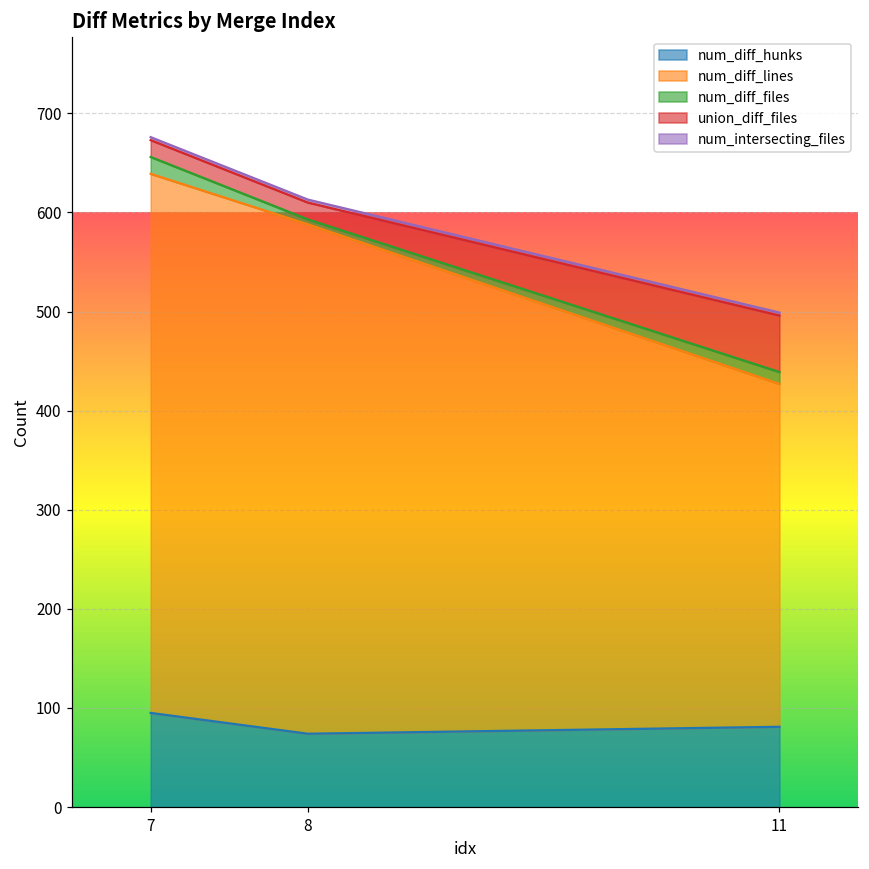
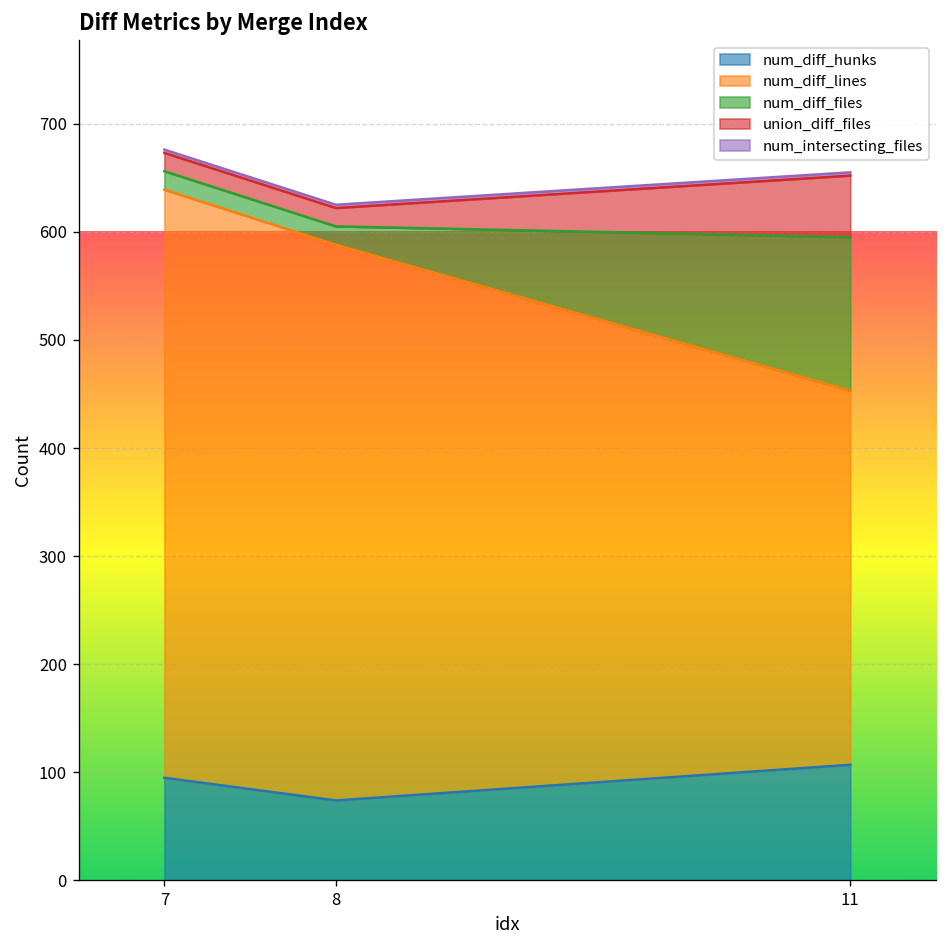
num_diff_files, 8: 10 -> 20
num_diff_hunks, 11: 80 -> 110
num_diff_files, 11: 10 -> 140
